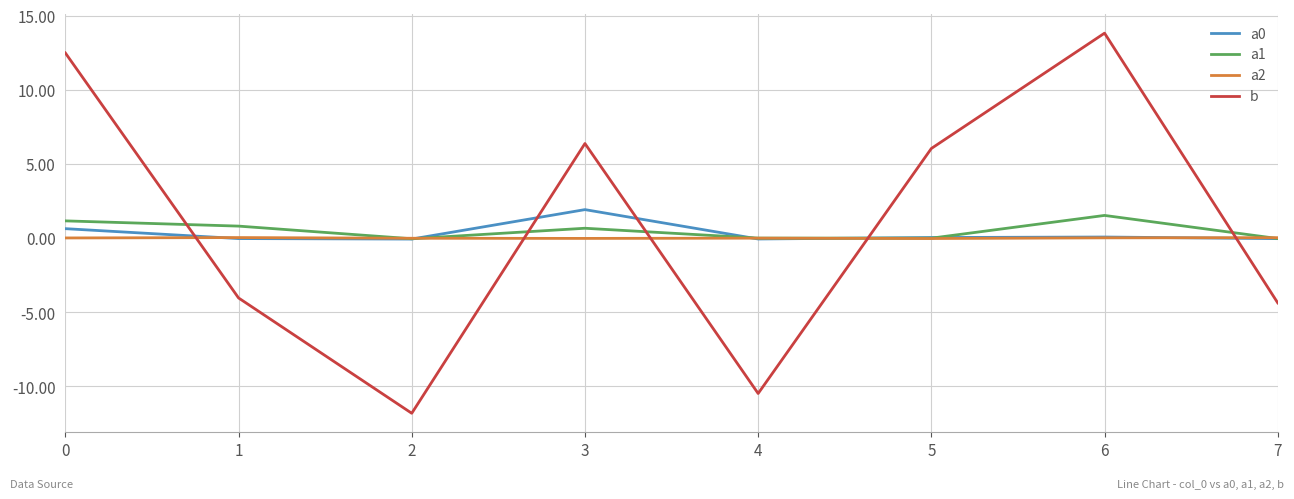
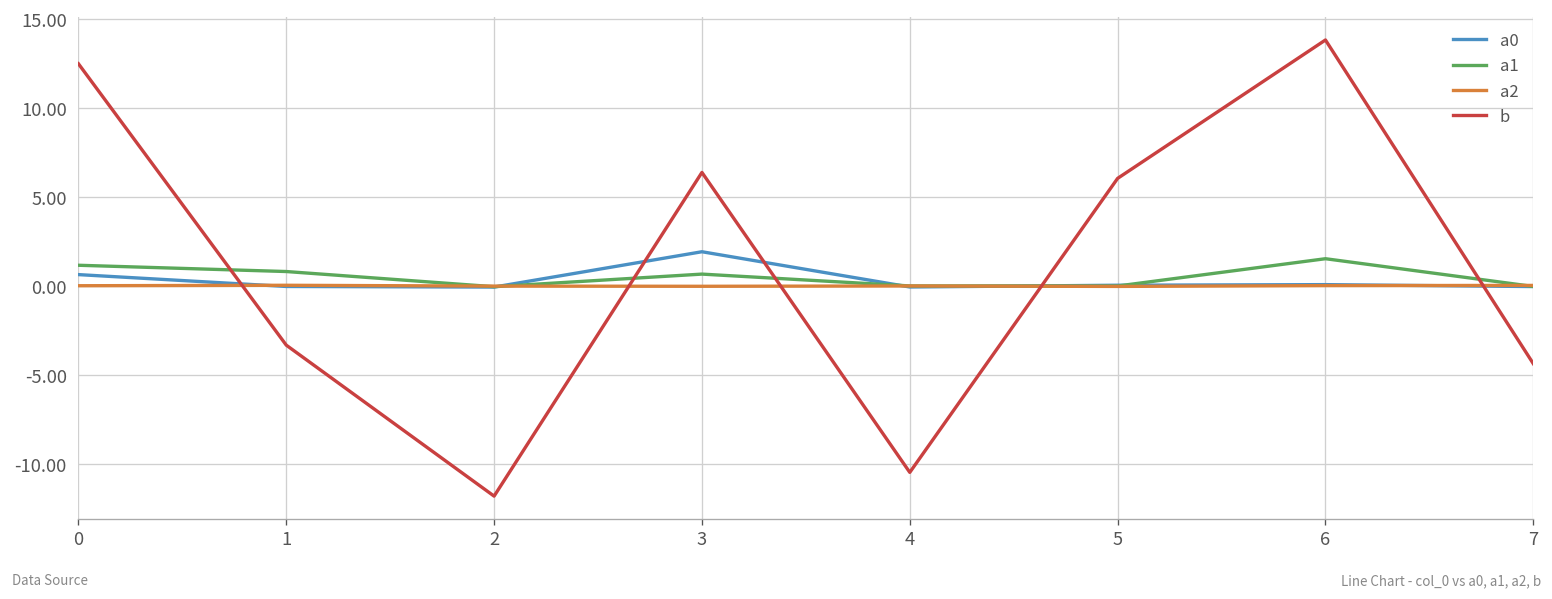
b, 1: -4.0 -> -3.3
